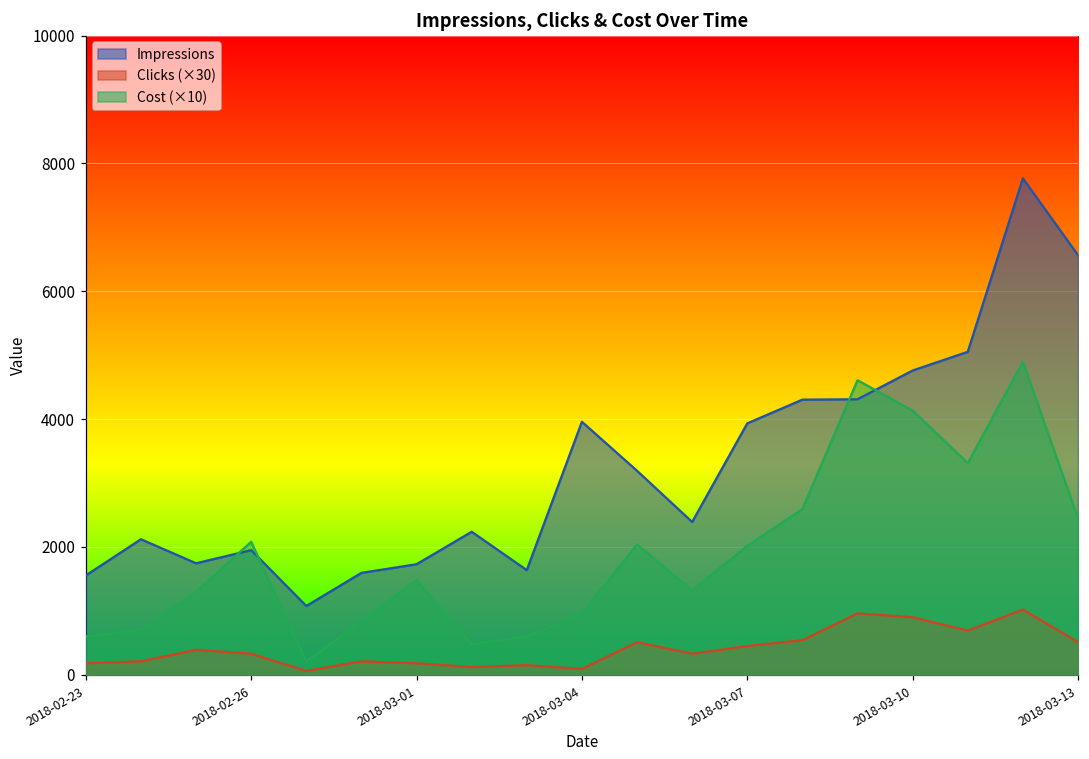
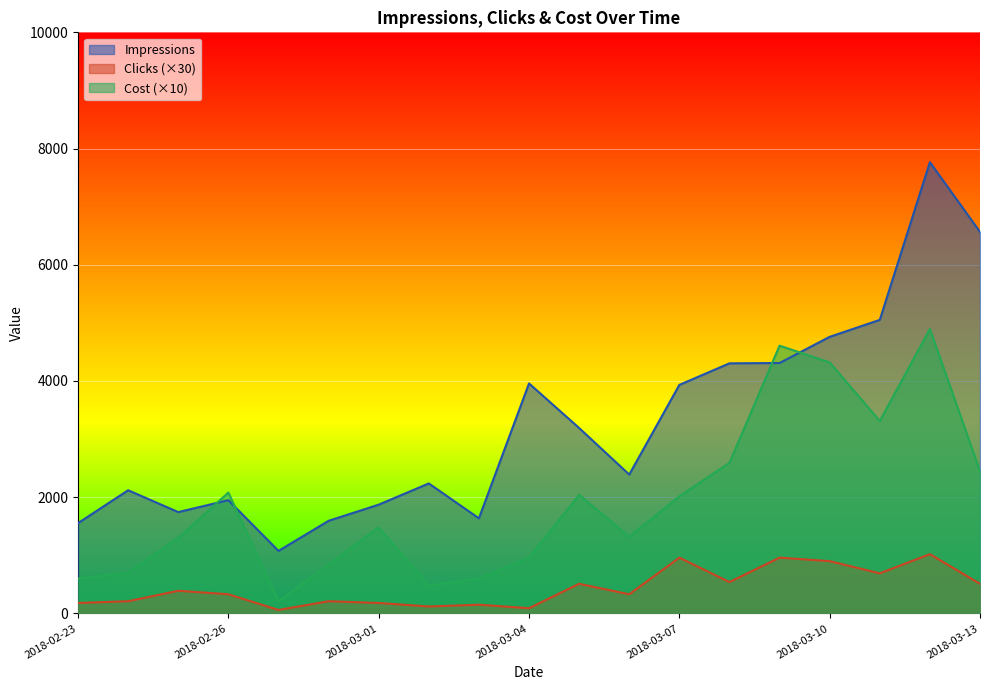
Impressions, 2018-03-01: 1700 -> 1900
Clicks (×30), 2018-03-07: 500 -> 1000
Cost (×10), 2018-03-10: 4100 -> 4300
